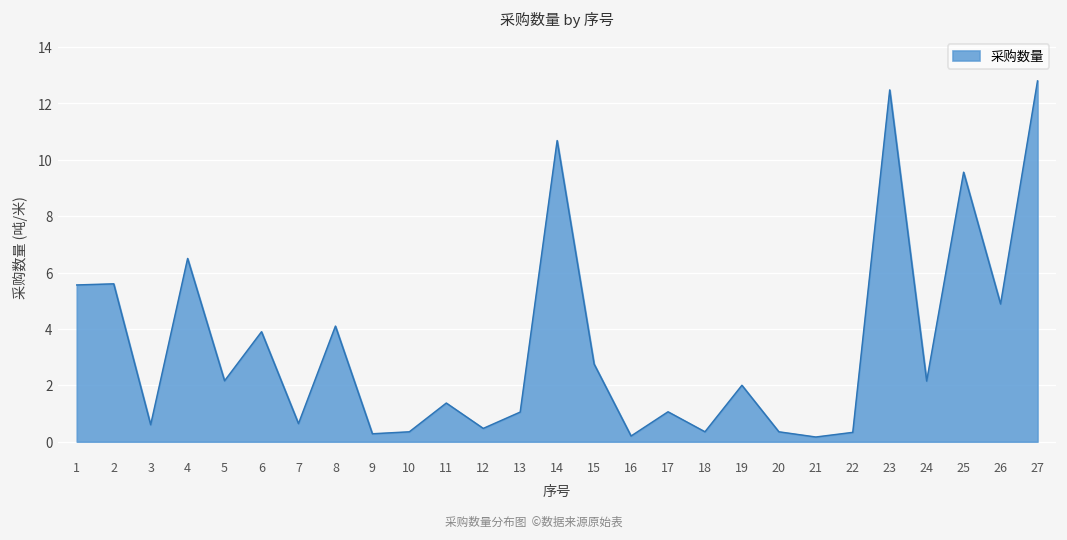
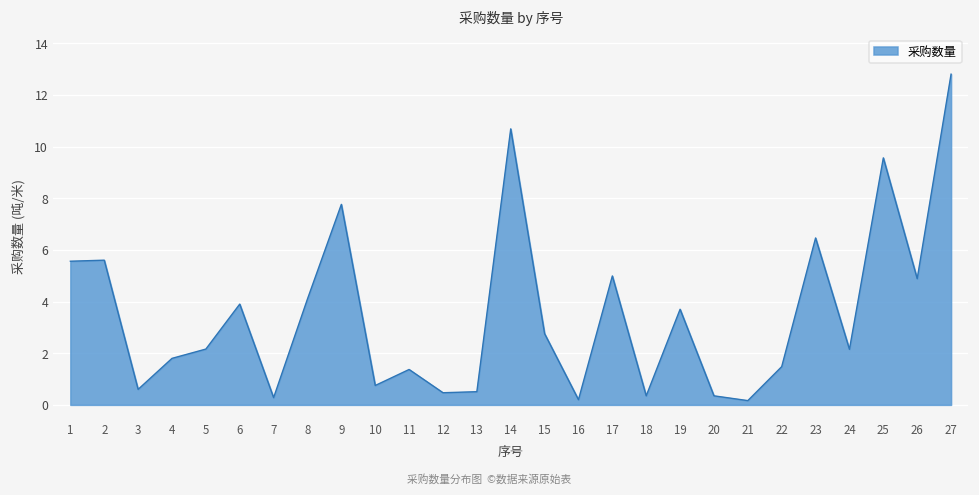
4: 6.5 -> 1.8
7: 0.6 -> 0.3
9: 0.3 -> 7.8
10: 0.4 -> 0.8
13: 1.1 -> 0.5
17: 1.1 -> 5.0
19: 2.0 -> 3.7
22: 0.3 -> 1.5
23: 12.5 -> 6.5
